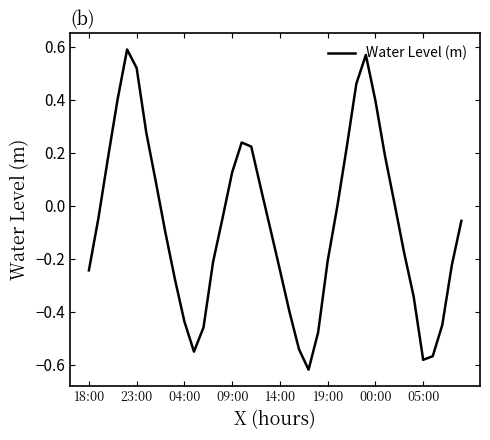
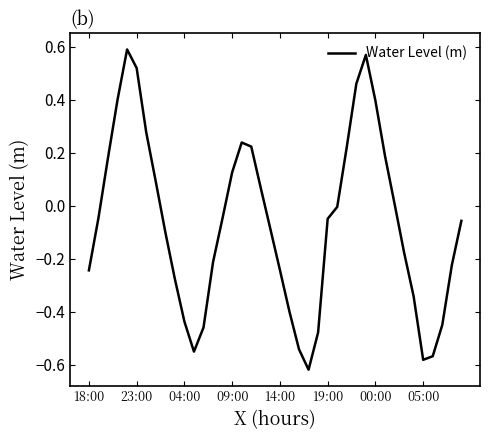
19:00: -0.21 -> -0.05
